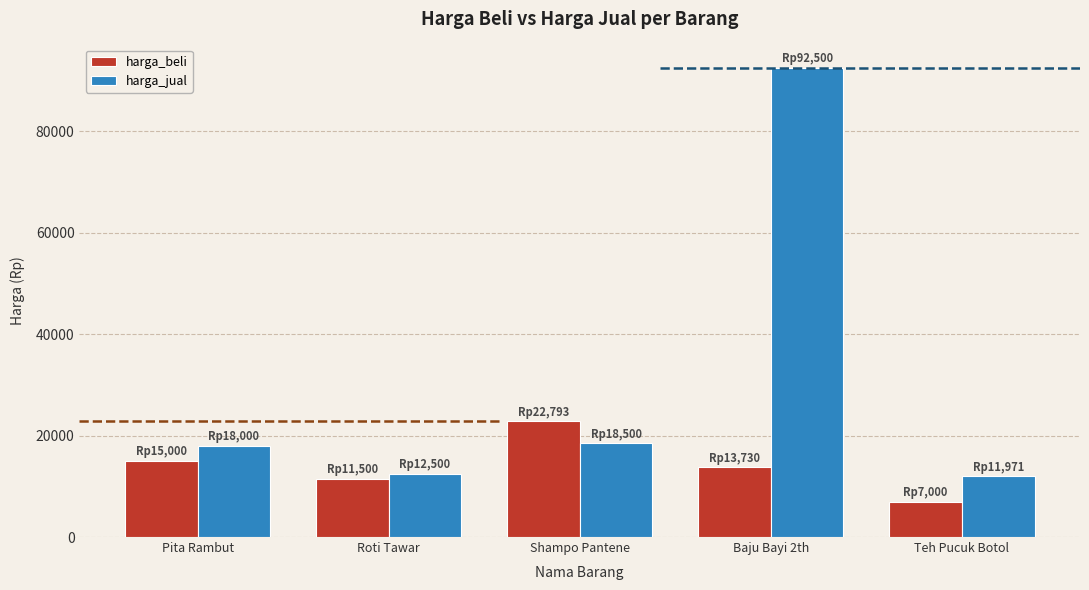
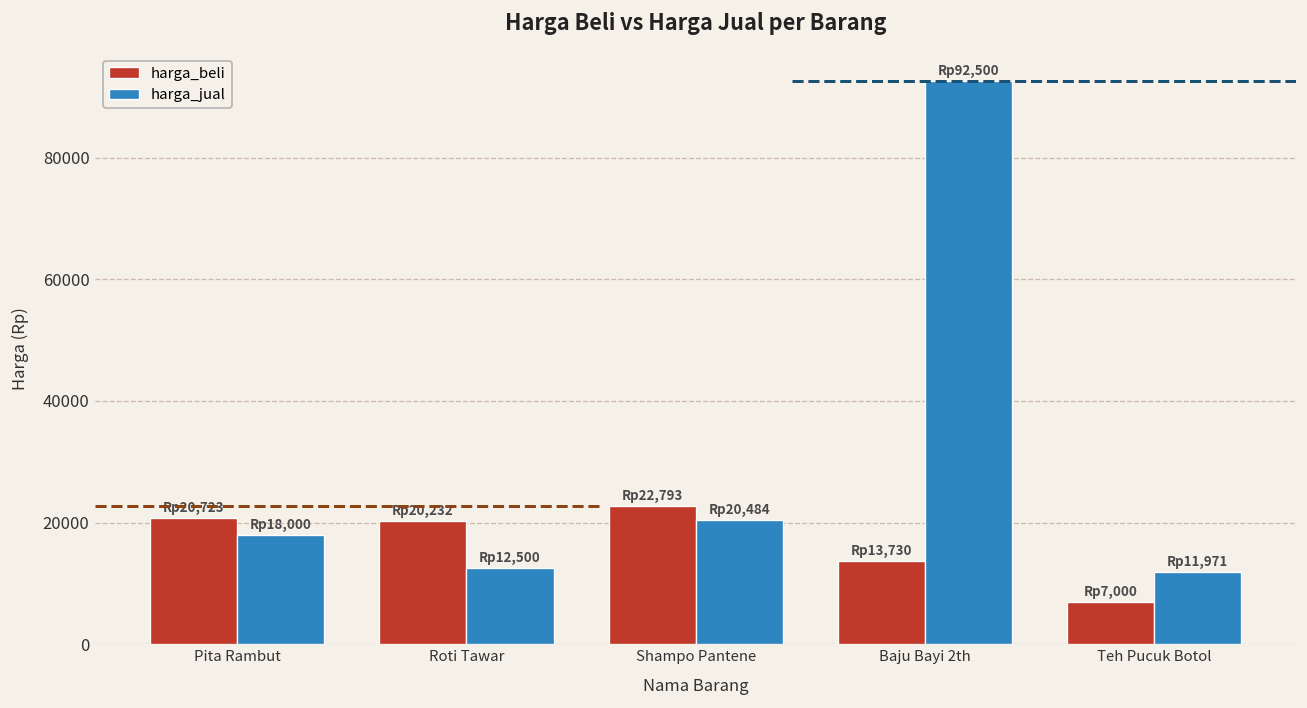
harga_beli, Pita Rambut: 15,000 -> 20,723
harga_beli, Roti Tawar: 11,500 -> 20,232
harga_jual, Shampo Pantene: 18,500 -> 20,484
